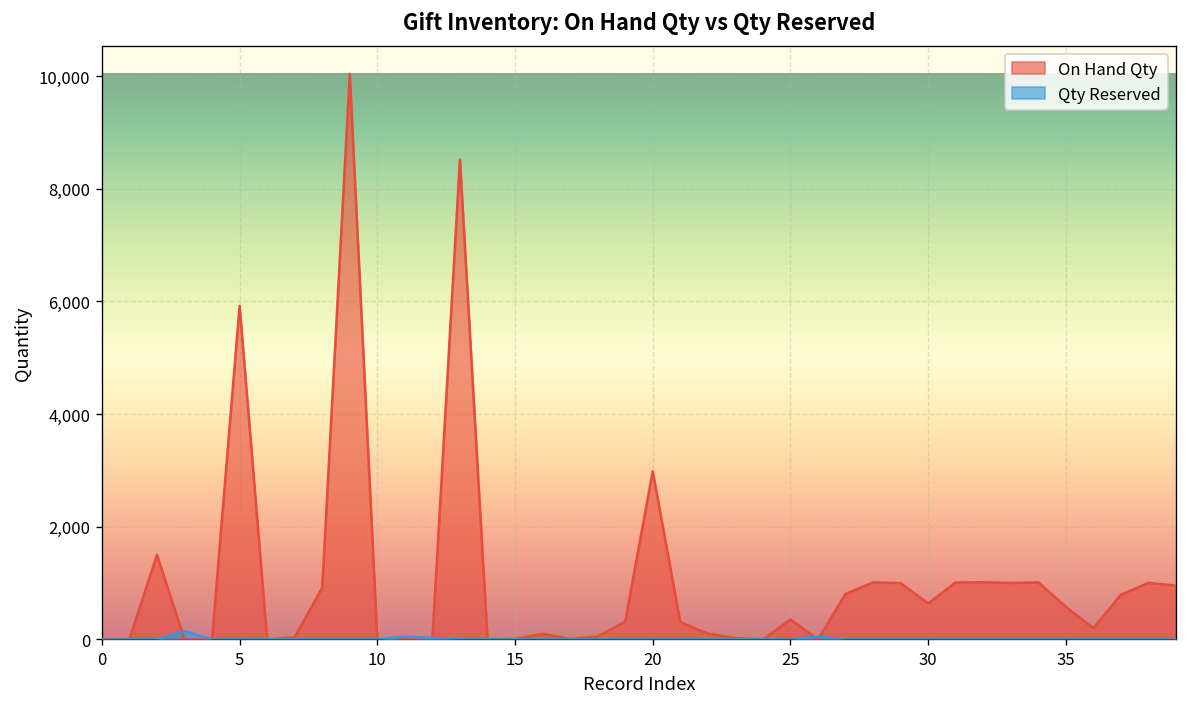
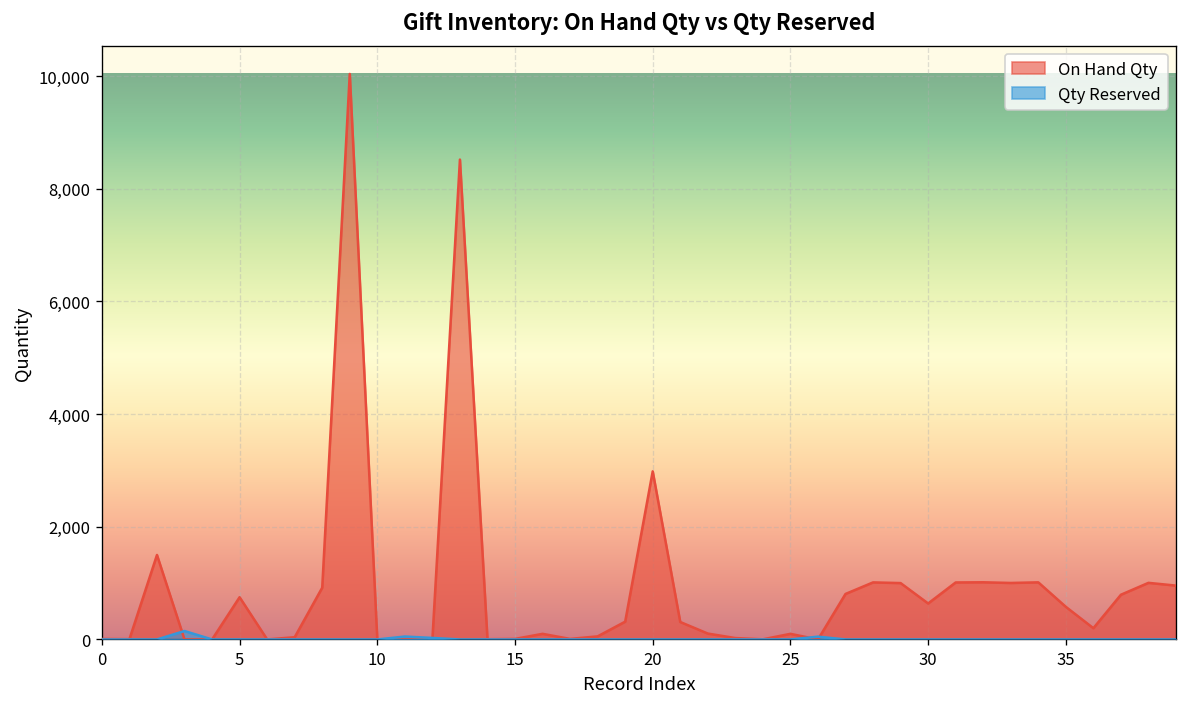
On Hand Qty, 5: 5,900 -> 800
On Hand Qty, 25: 400 -> 100
